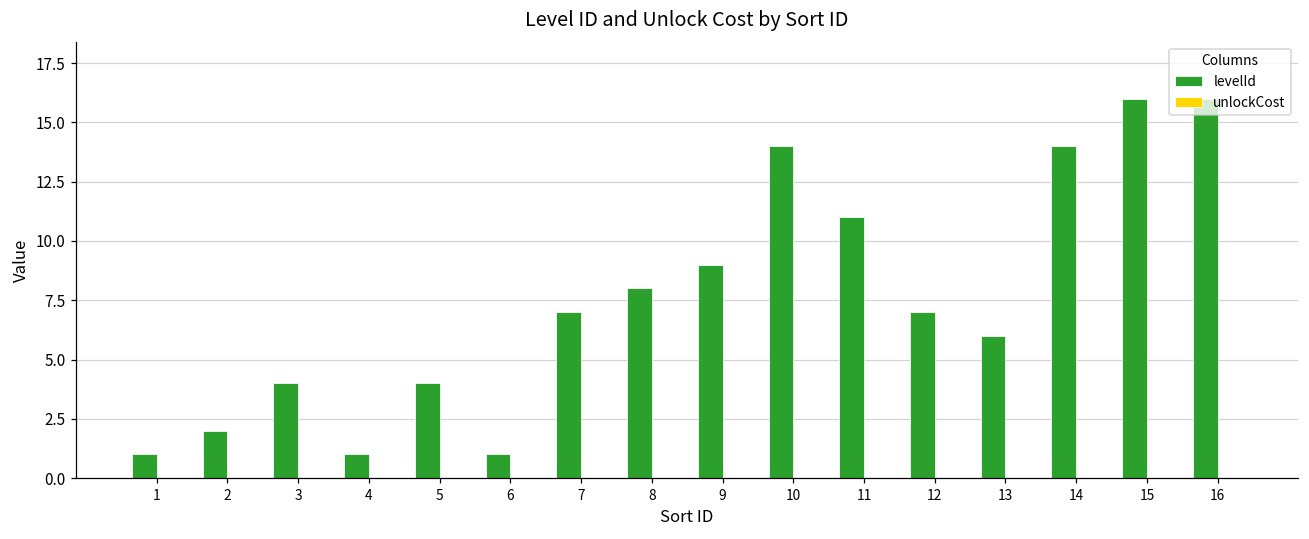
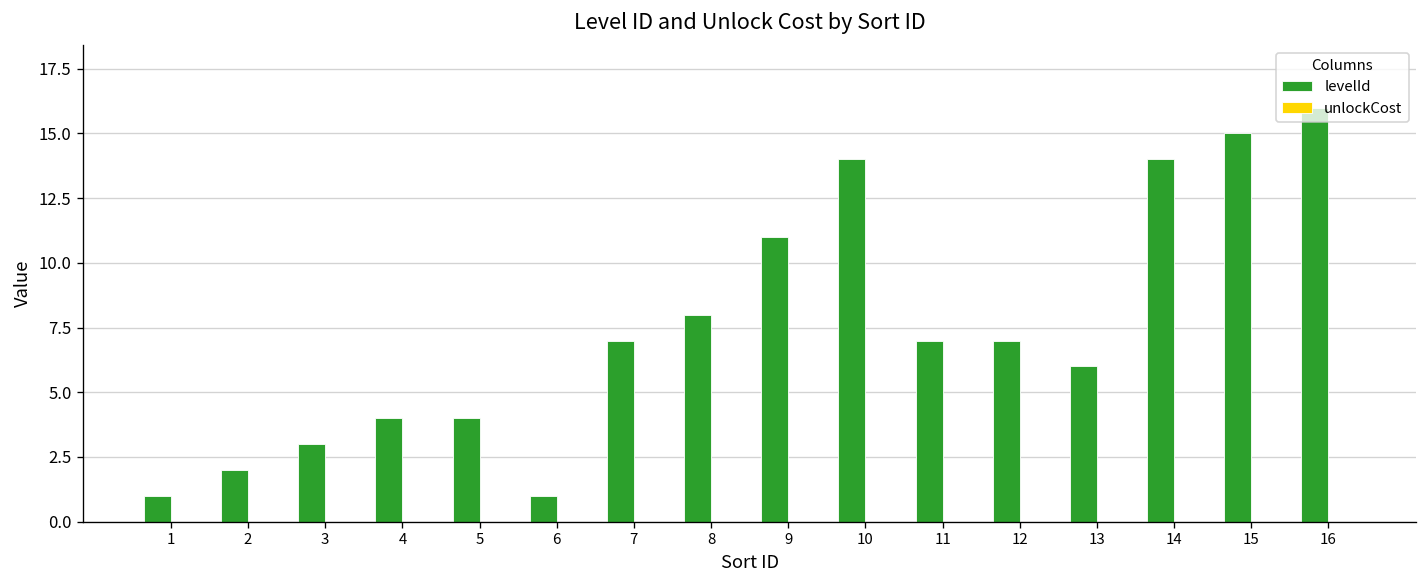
levelId, 3: 4 -> 3
levelId, 4: 1 -> 4
levelId, 9: 9 -> 11
levelId, 11: 11 -> 7
levelId, 15: 16 -> 15
